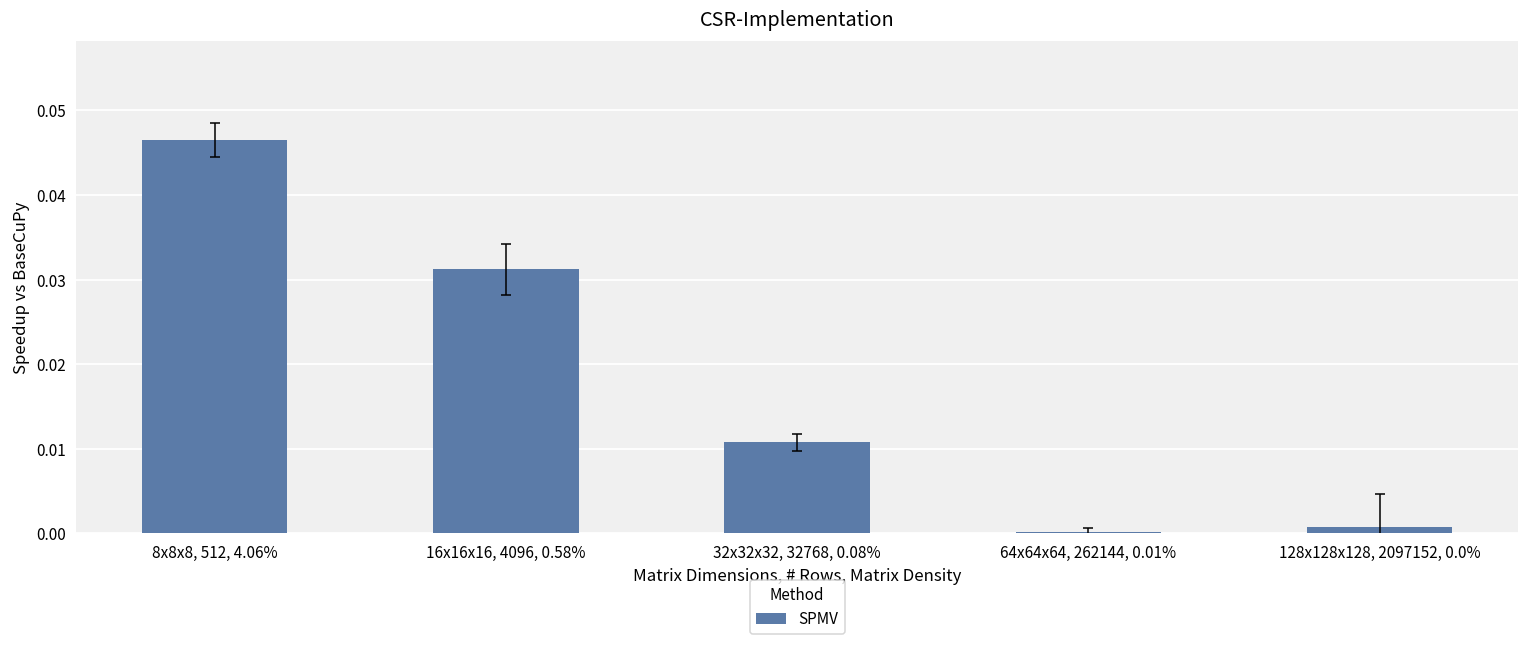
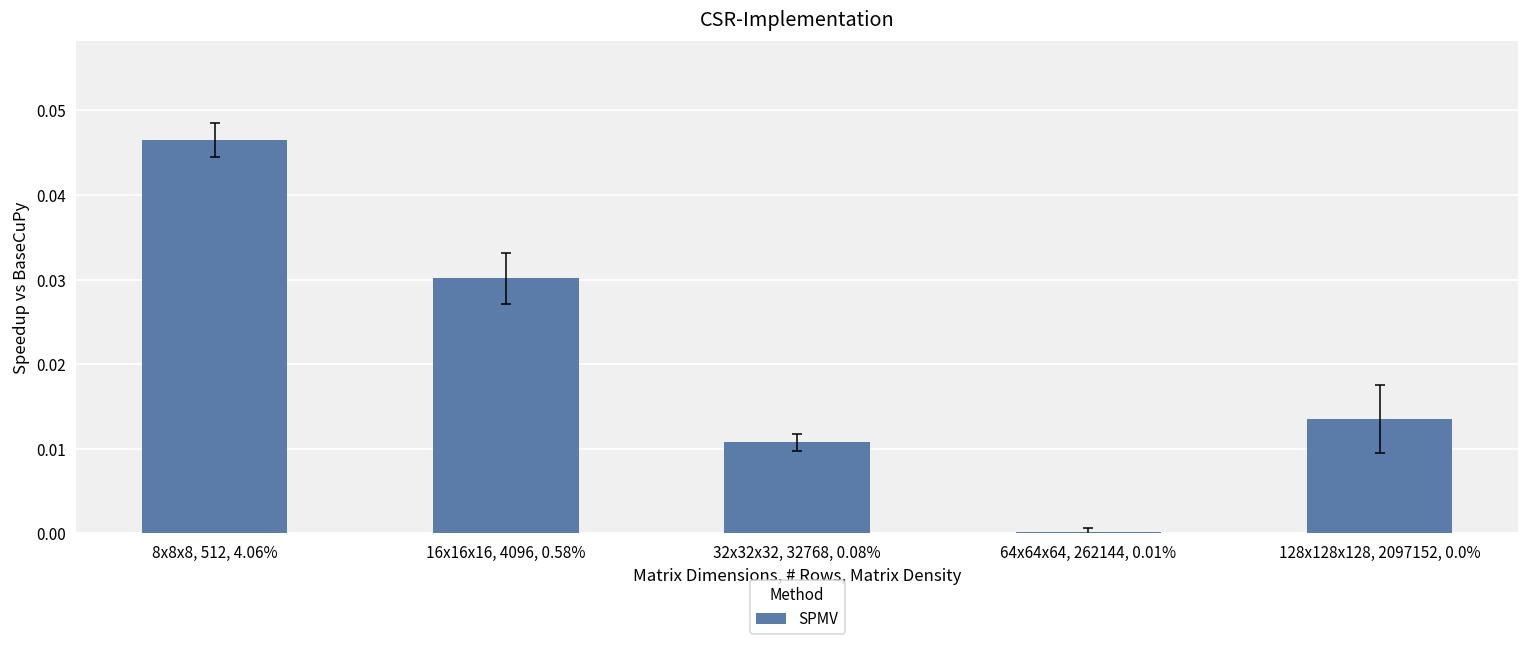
SPMV, 16x16x16, 4096, 0.58%: 0.031 -> 0.030
SPMV, 128x128x128, 2097152, 0.0%: 0.001 -> 0.013
